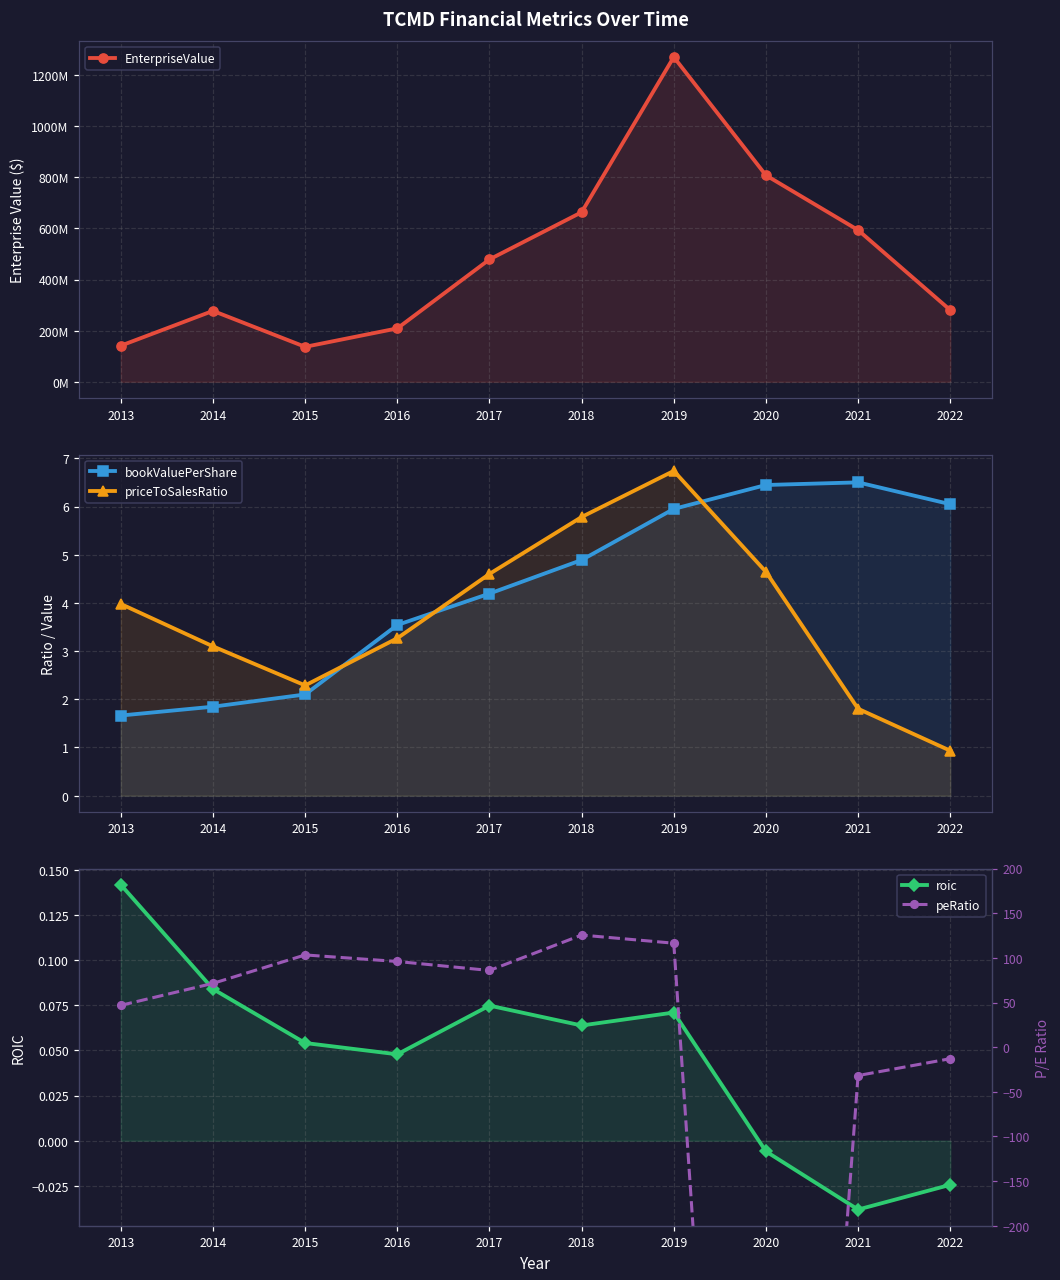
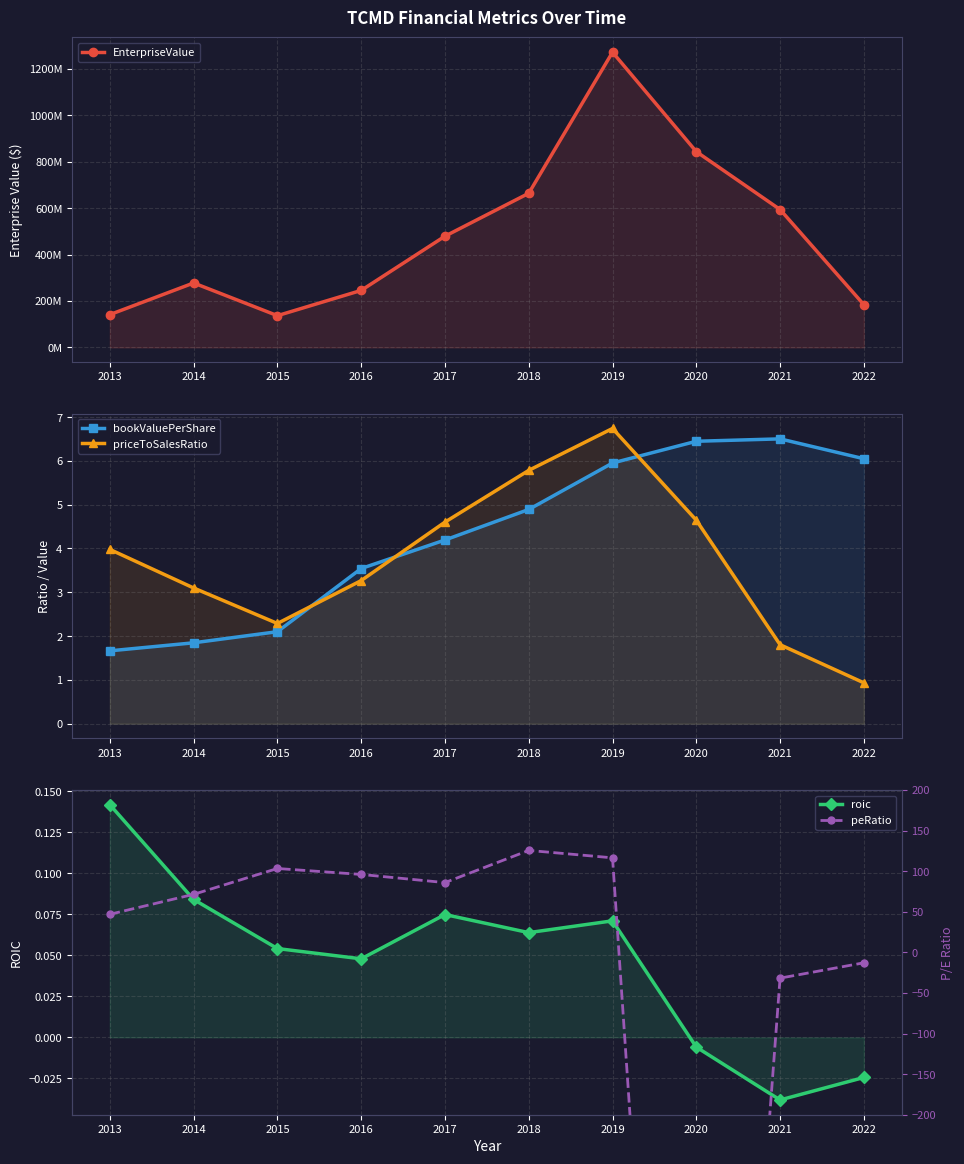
TCMD Financial Metrics Over Time, 2016: 210000000 -> 250000000
TCMD Financial Metrics Over Time, 2020: 810000000 -> 840000000
TCMD Financial Metrics Over Time, 2022: 280000000 -> 180000000
